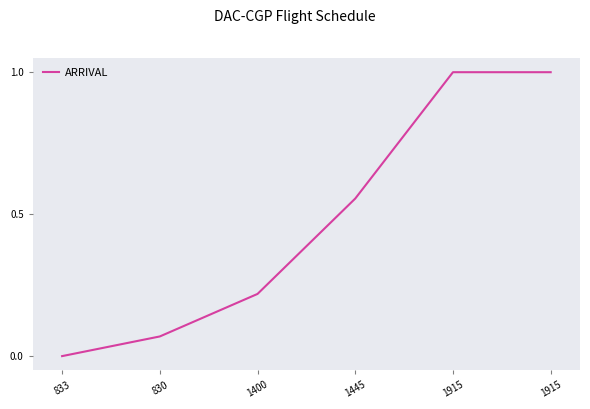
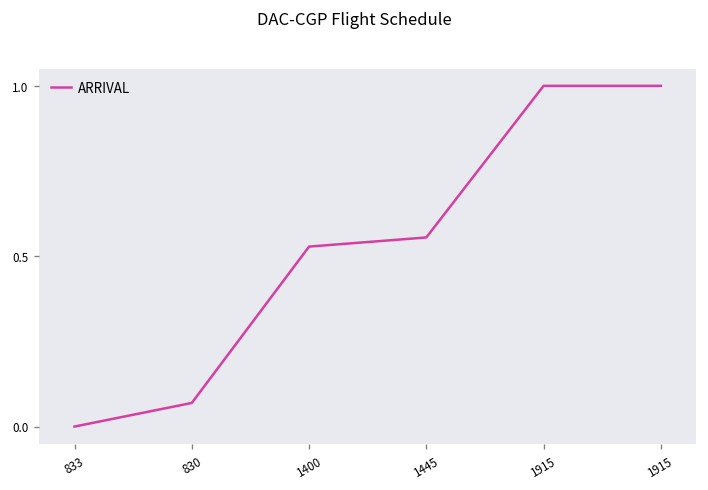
1400: 0.22 -> 0.53
